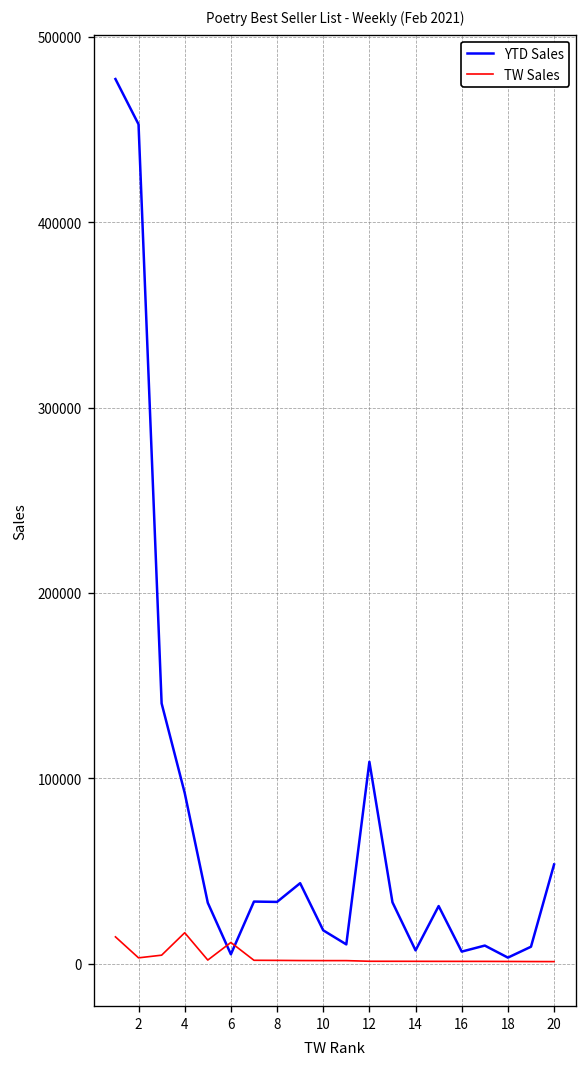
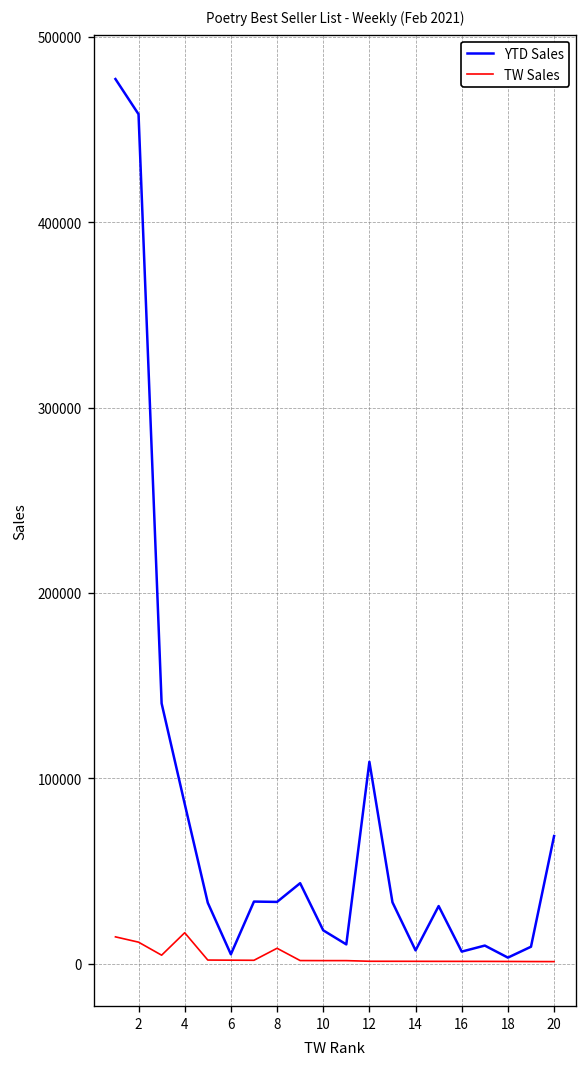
YTD Sales, 2: 453000 -> 458000
TW Sales, 2: 3000 -> 12000
YTD Sales, 4: 92000 -> 86000
TW Sales, 6: 11000 -> 2000
TW Sales, 8: 2000 -> 8000
YTD Sales, 20: 54000 -> 69000
